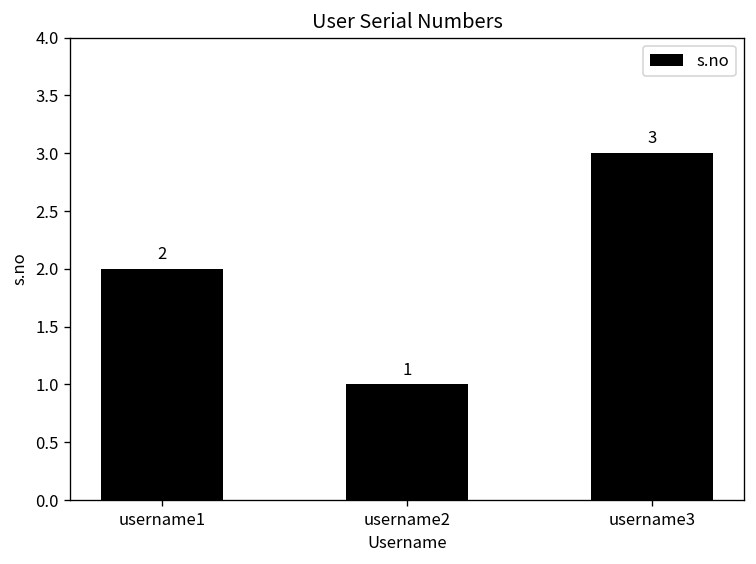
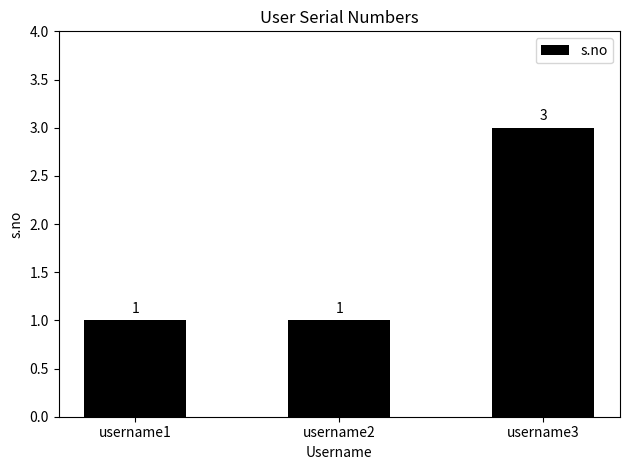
username1: 2 -> 1
